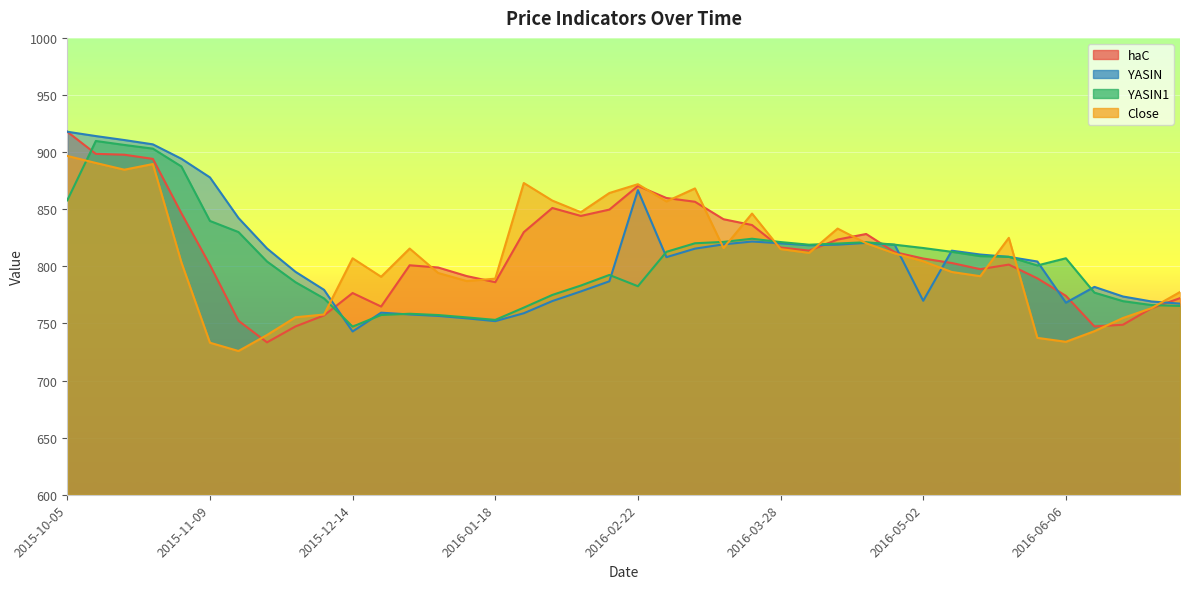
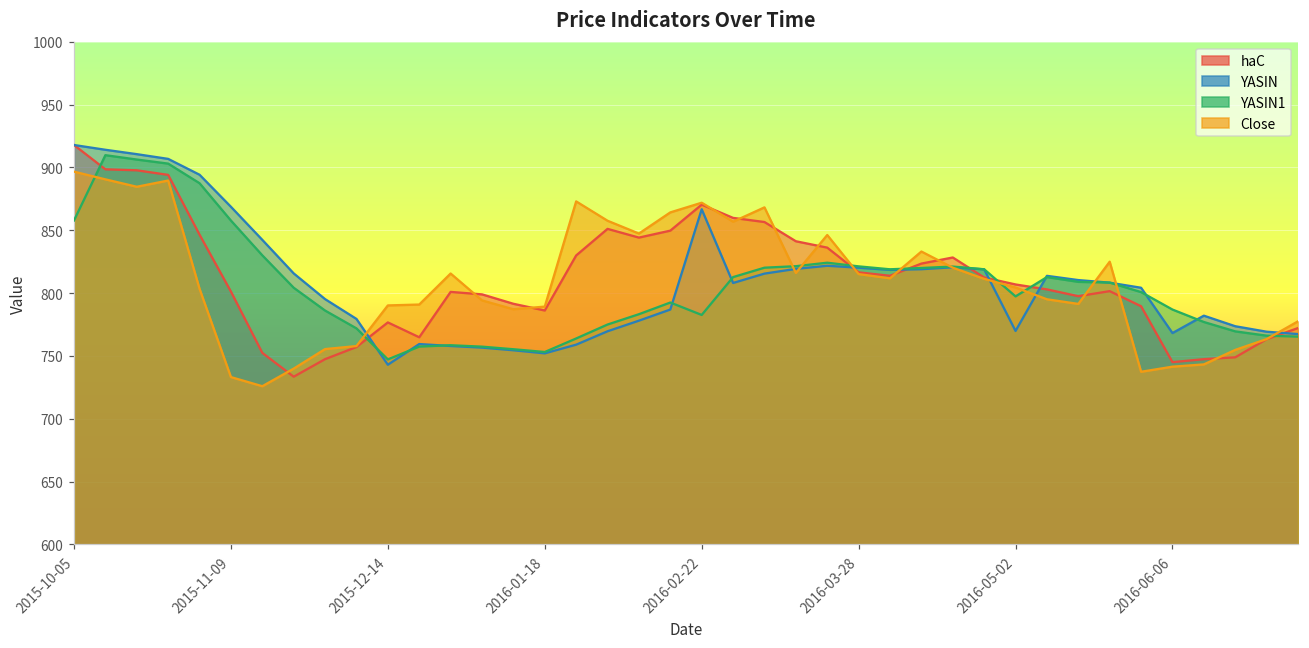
YASIN, 2015-11-09: 878 -> 869
YASIN1, 2015-11-09: 840 -> 858
Close, 2015-12-14: 807 -> 790
YASIN1, 2016-05-02: 816 -> 797
haC, 2016-06-06: 774 -> 745
YASIN1, 2016-06-06: 807 -> 787
Close, 2016-06-06: 734 -> 741
